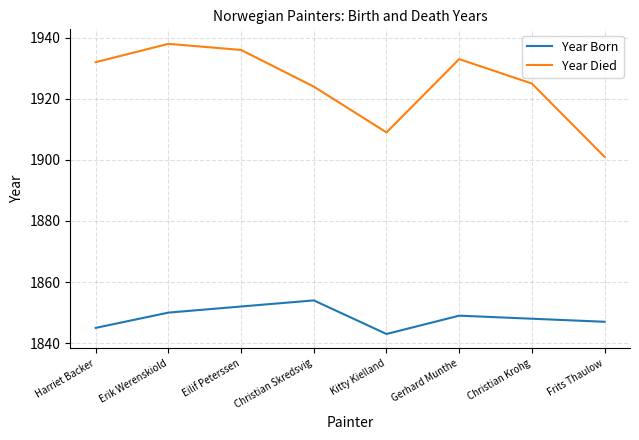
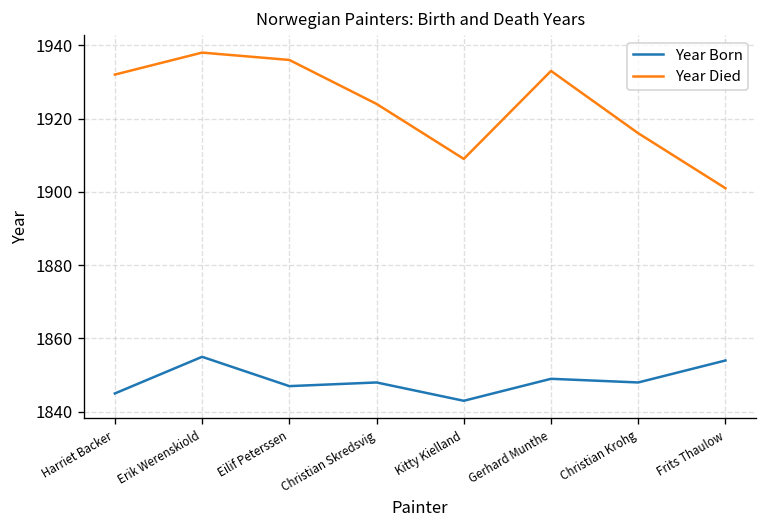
Year Born, Erik Werenskiold: 1850 -> 1855
Year Born, Eilif Peterssen: 1852 -> 1847
Year Born, Christian Skredsvig: 1854 -> 1848
Year Died, Christian Krohg: 1925 -> 1916
Year Born, Frits Thaulow: 1847 -> 1854
